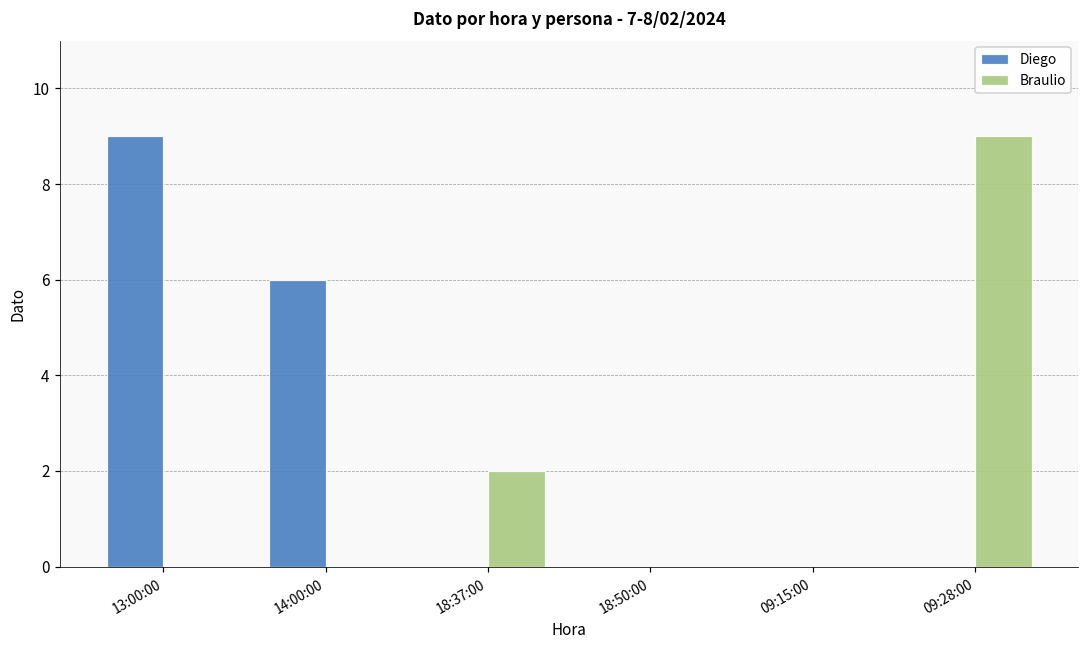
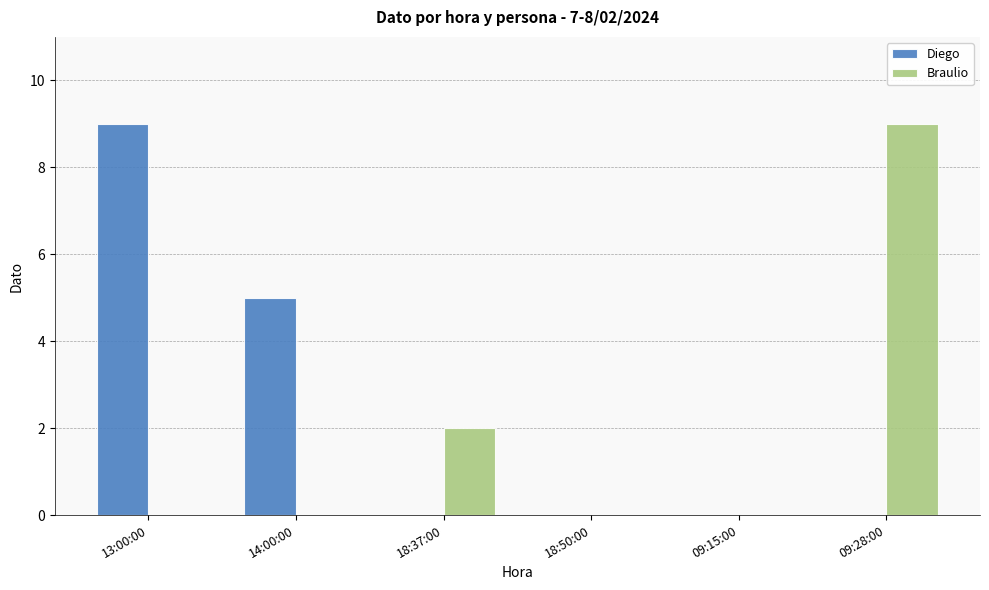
Diego, 14:00:00: 6 -> 5
